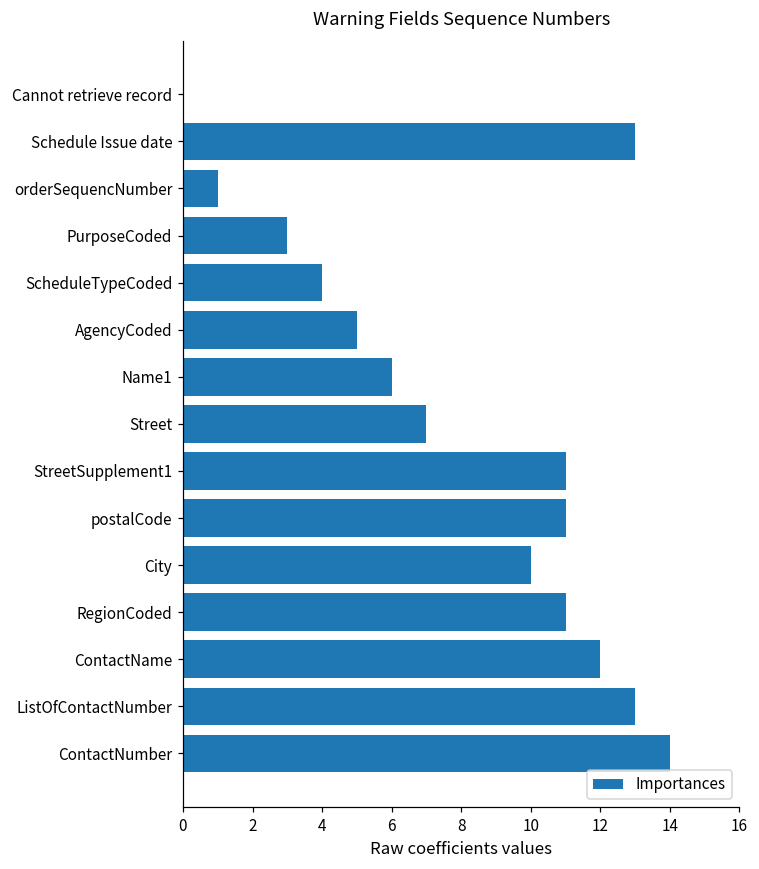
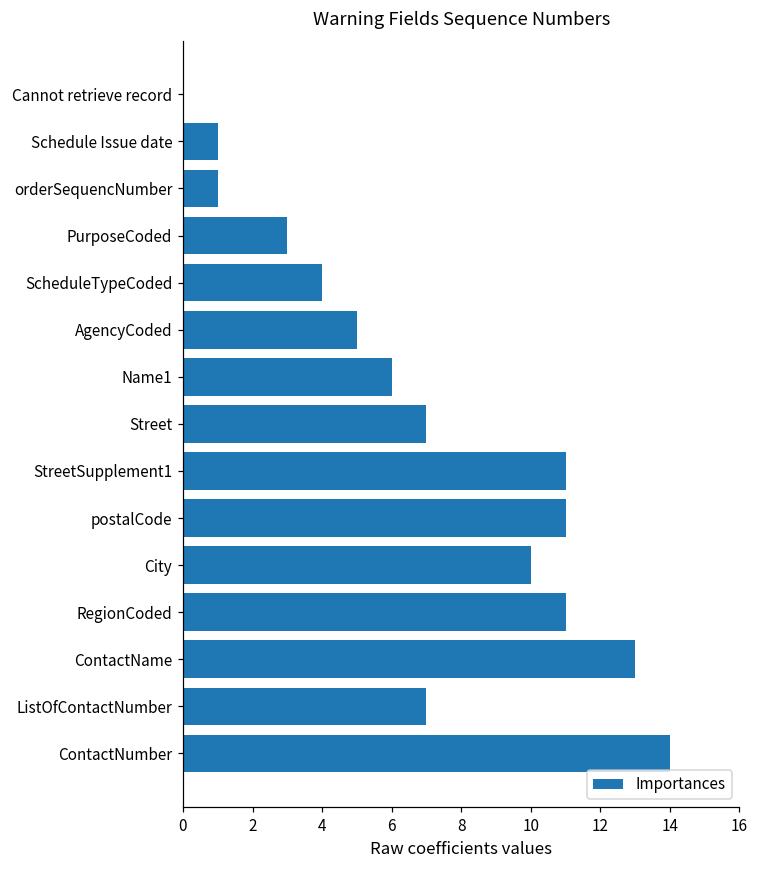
Schedule Issue date: 13 -> 1
ContactName: 12 -> 13
ListOfContactNumber: 13 -> 7
